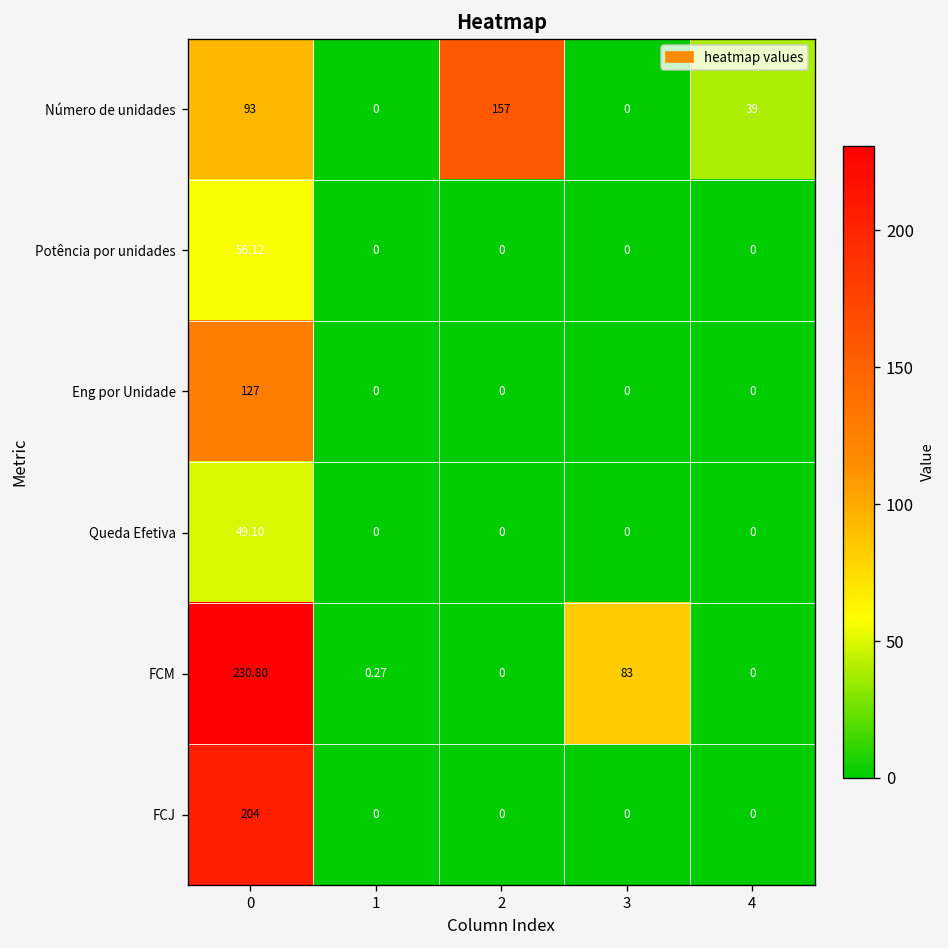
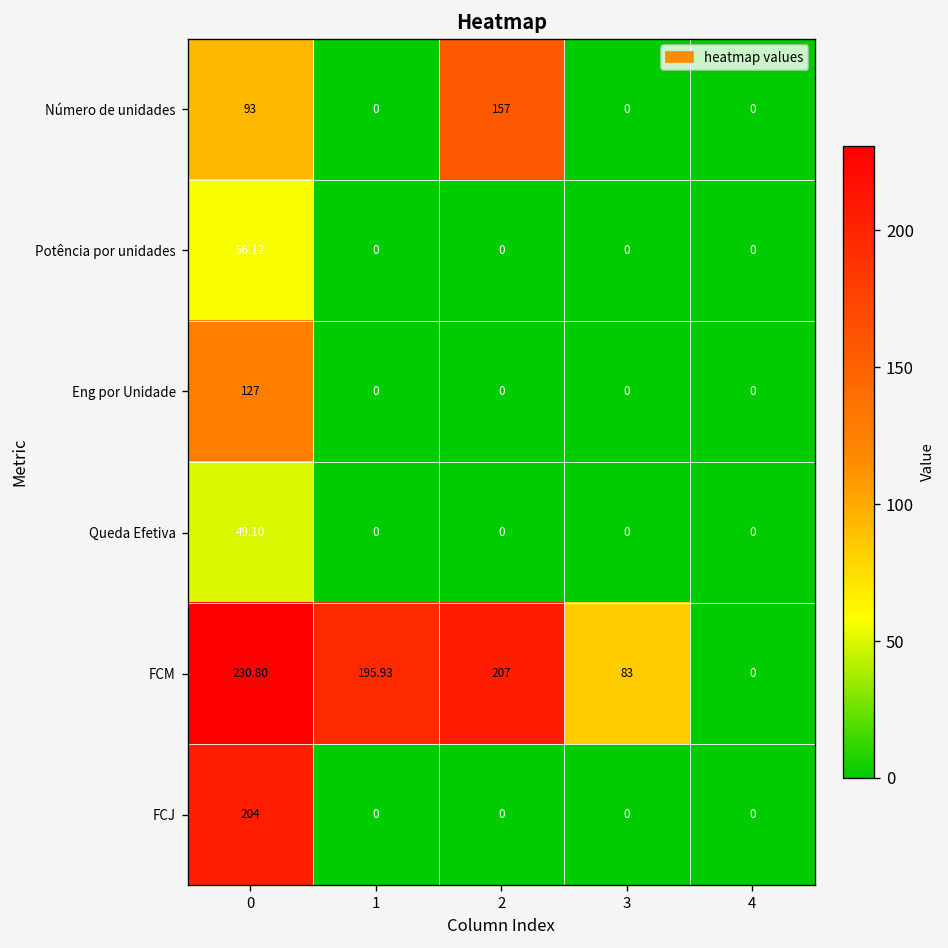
Número de unidades, 4: 39 -> 0
FCM, 1: 0.27 -> 195.93
FCM, 2: 0 -> 207
